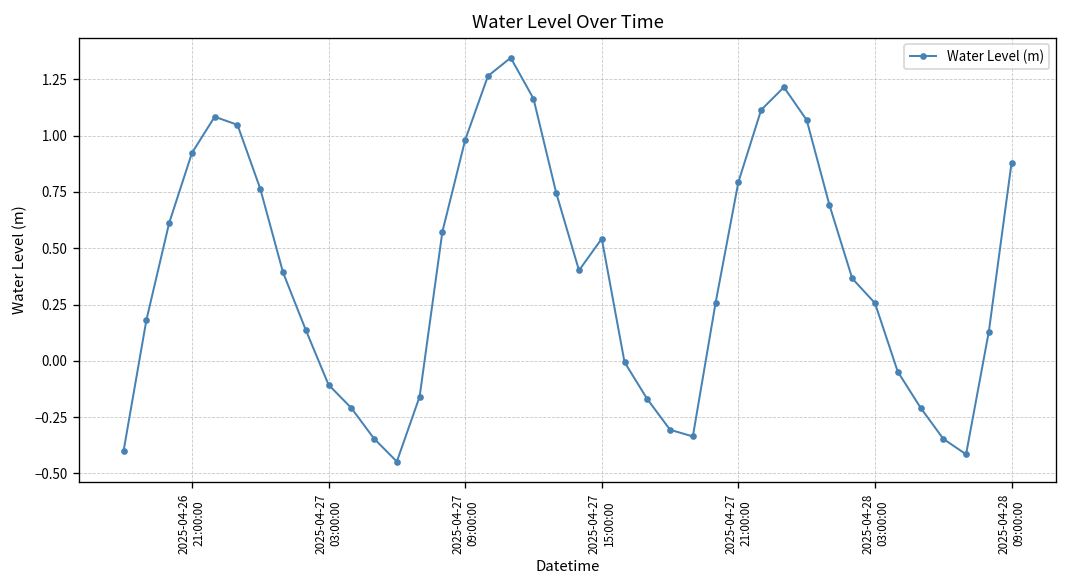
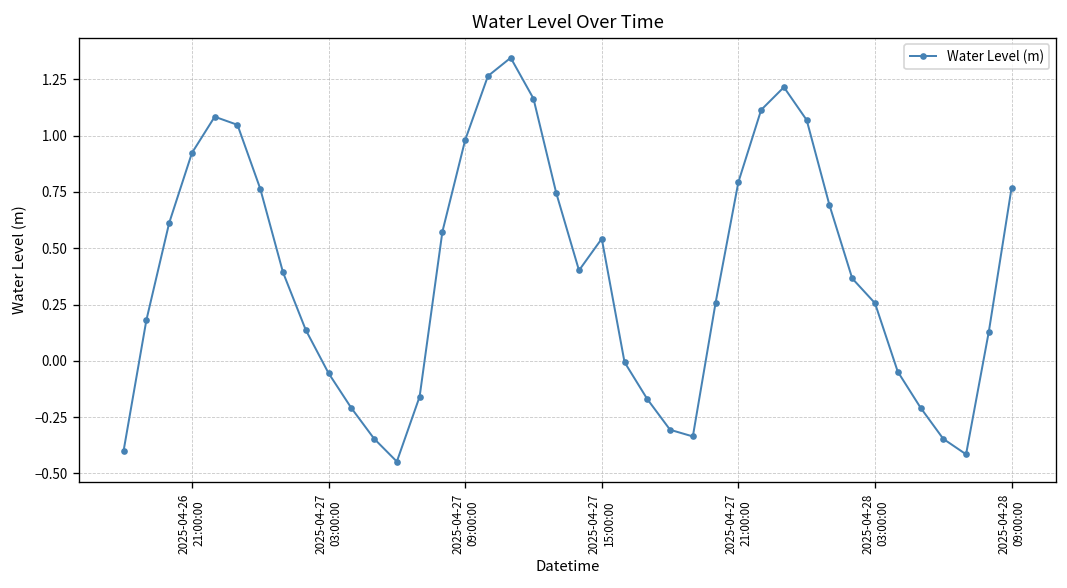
2025-04-27 03:00:00: -0.11 -> -0.05
2025-04-28 09:00:00: 0.88 -> 0.77
